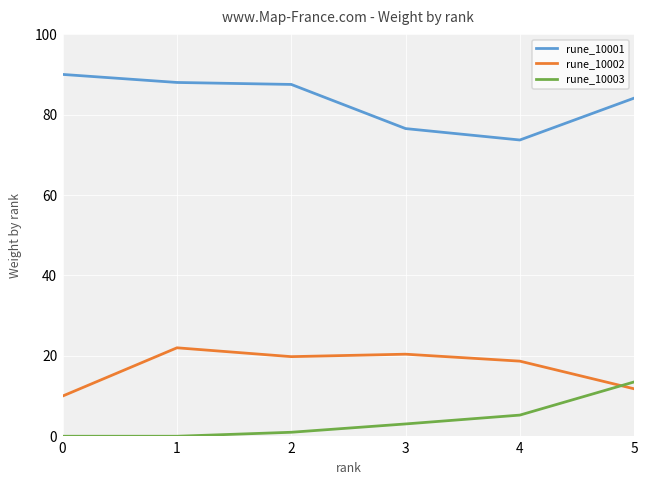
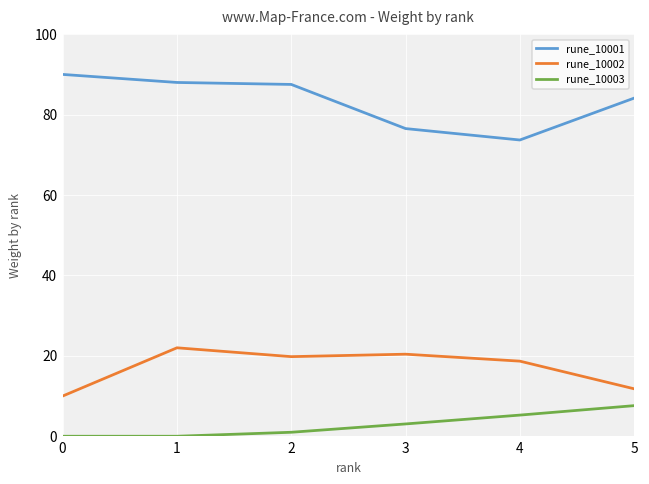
rune_10003, 5: 14 -> 8
